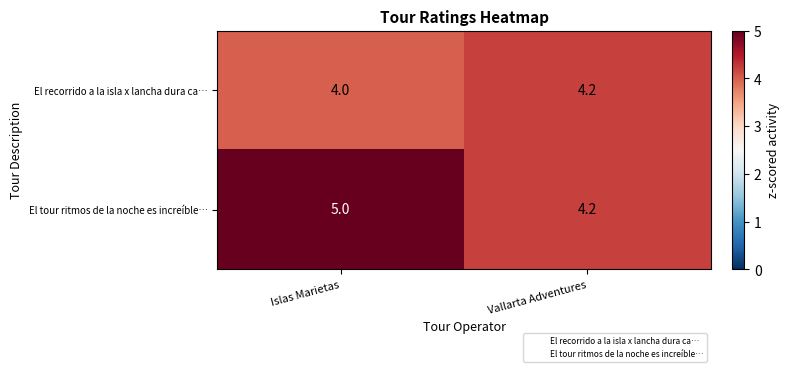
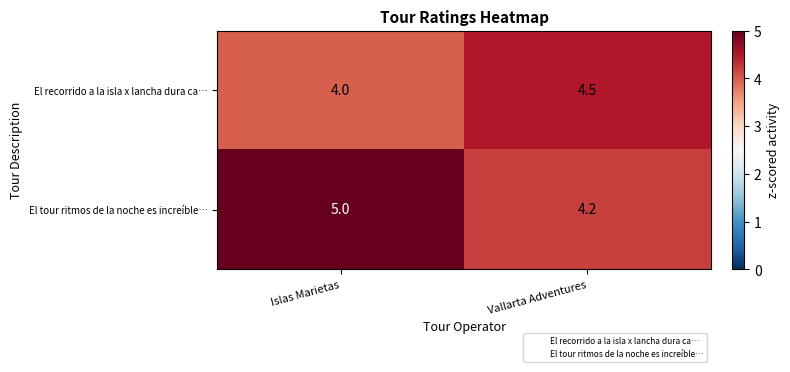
El recorrido a la isla x lancha dura ca…, Vallarta Adventures: 4.2 -> 4.5
